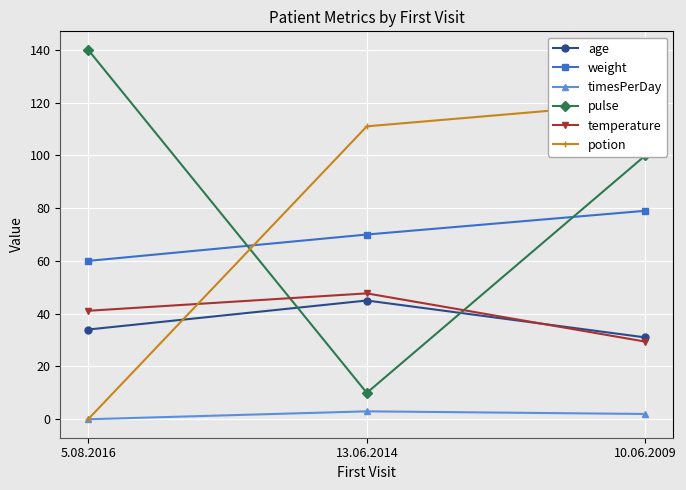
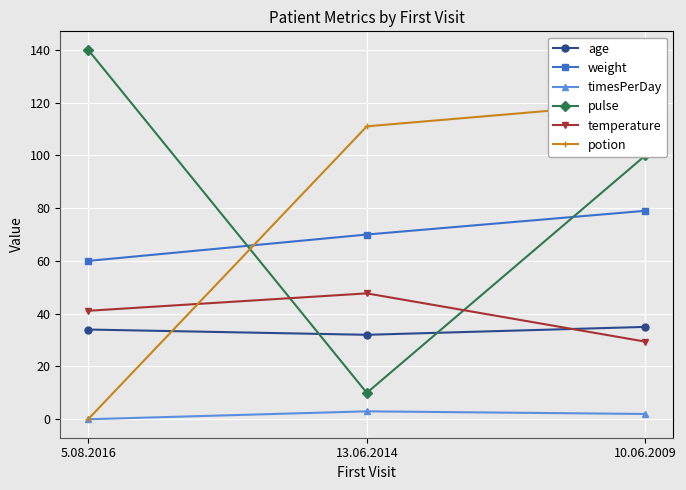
age, 13.06.2014: 45 -> 32
age, 10.06.2009: 31 -> 35
